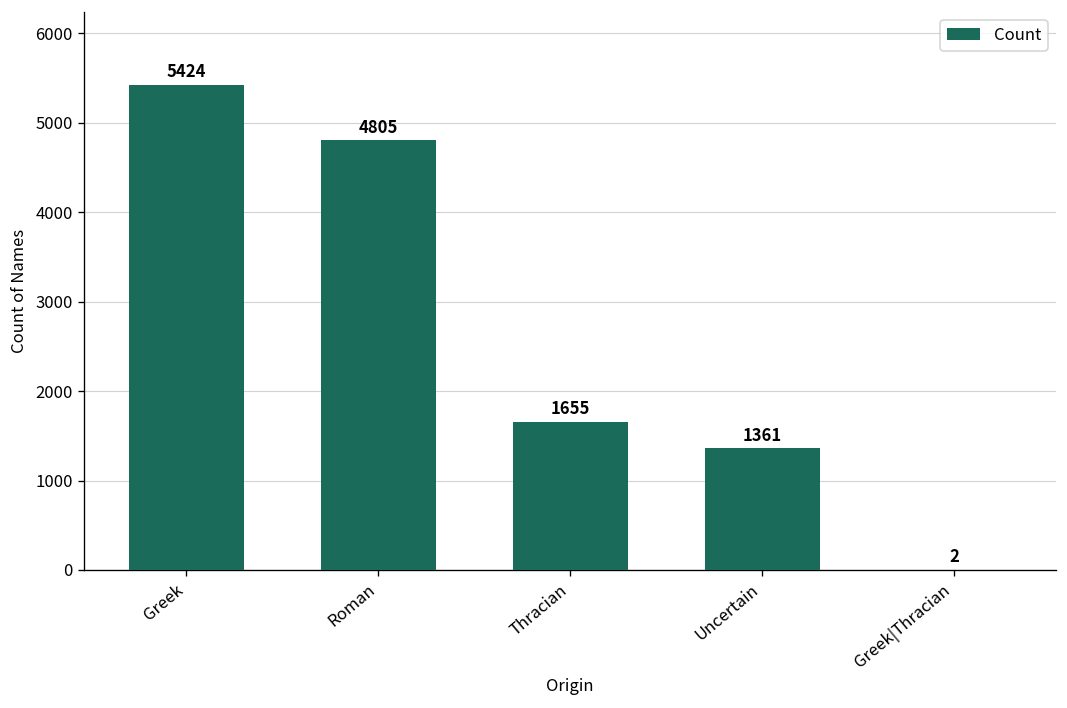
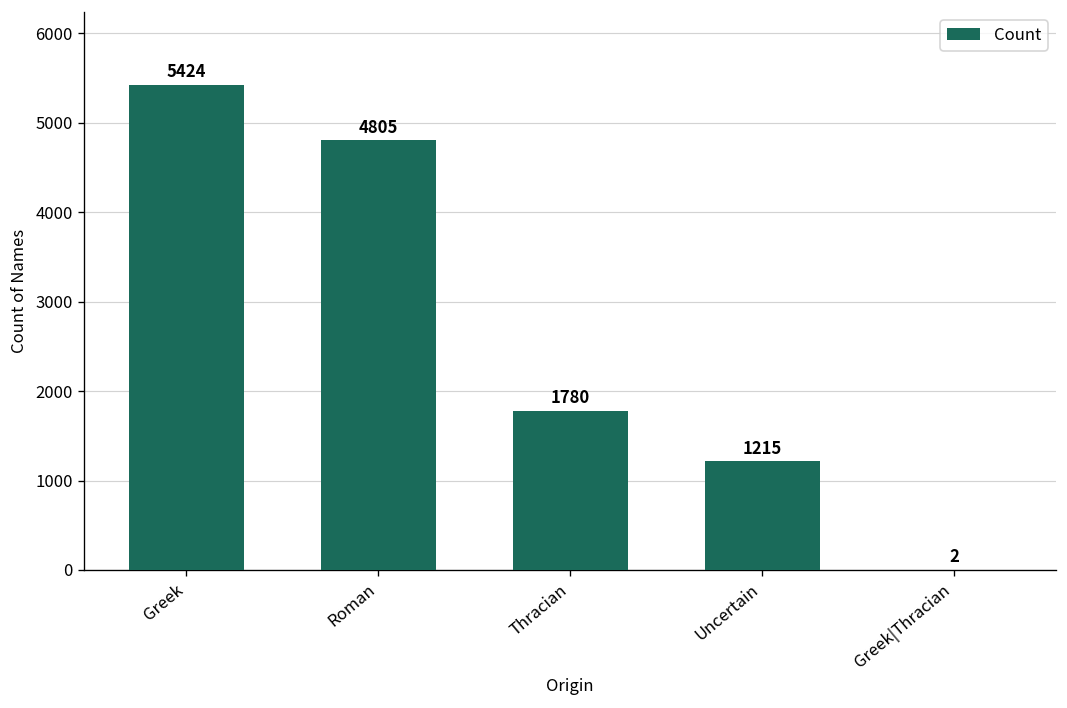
Thracian: 1655 -> 1780
Uncertain: 1361 -> 1215
